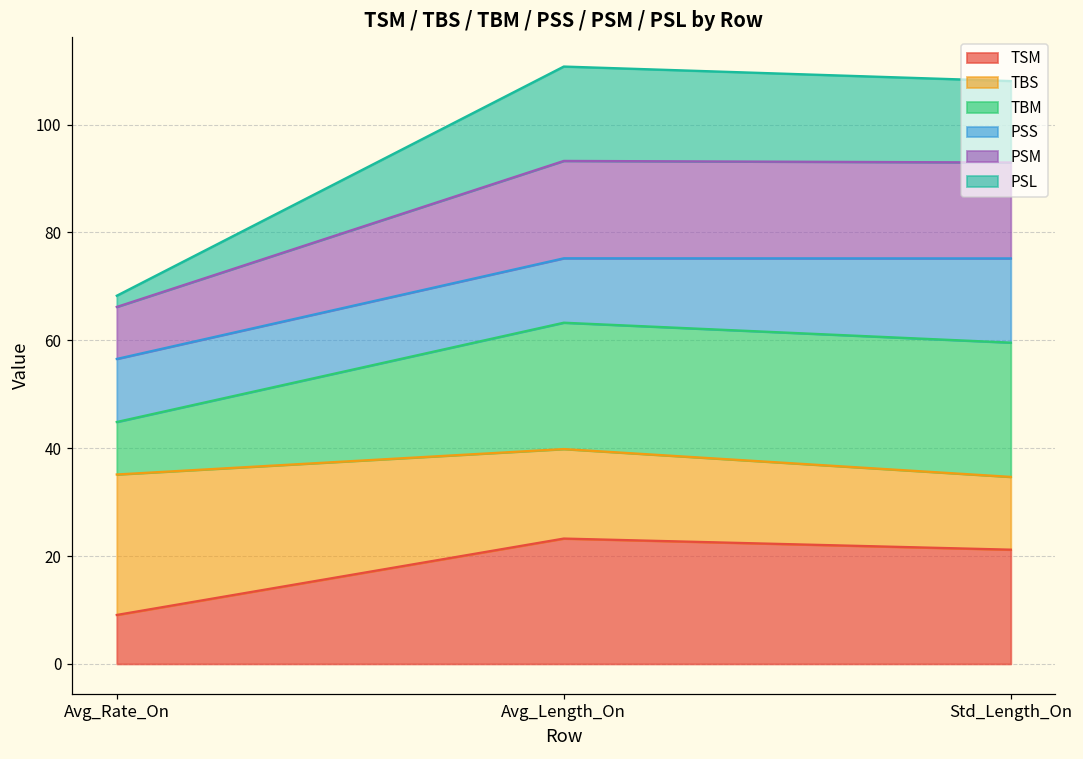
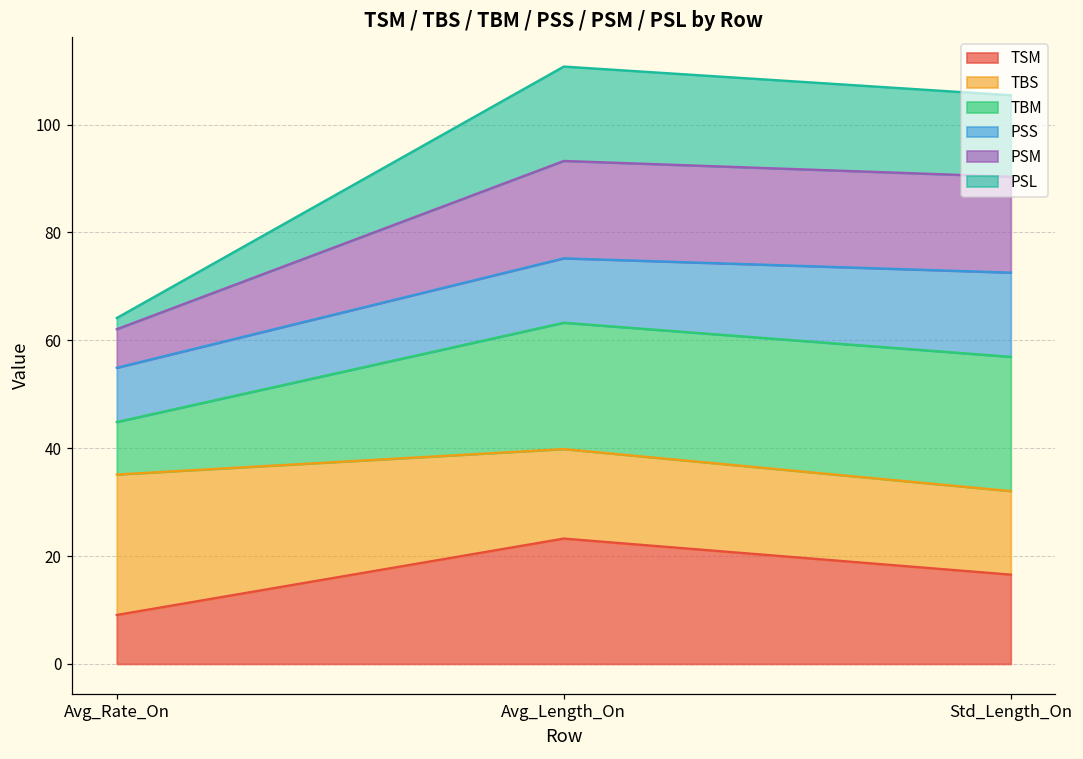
PSS, Avg_Rate_On: 12 -> 10
PSM, Avg_Rate_On: 10 -> 7
TSM, Std_Length_On: 21 -> 17
TBS, Std_Length_On: 13 -> 15
